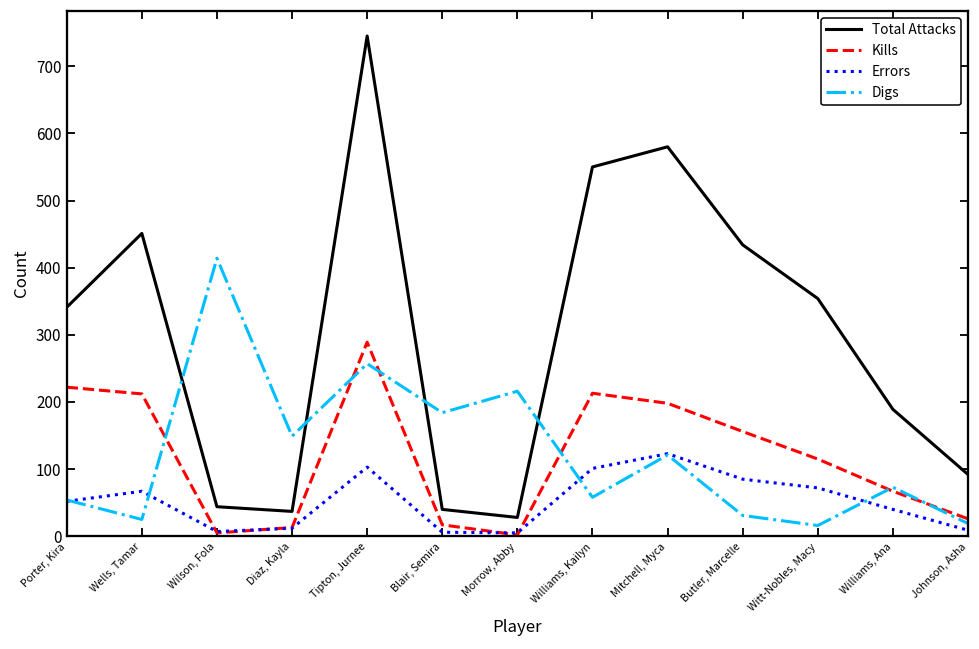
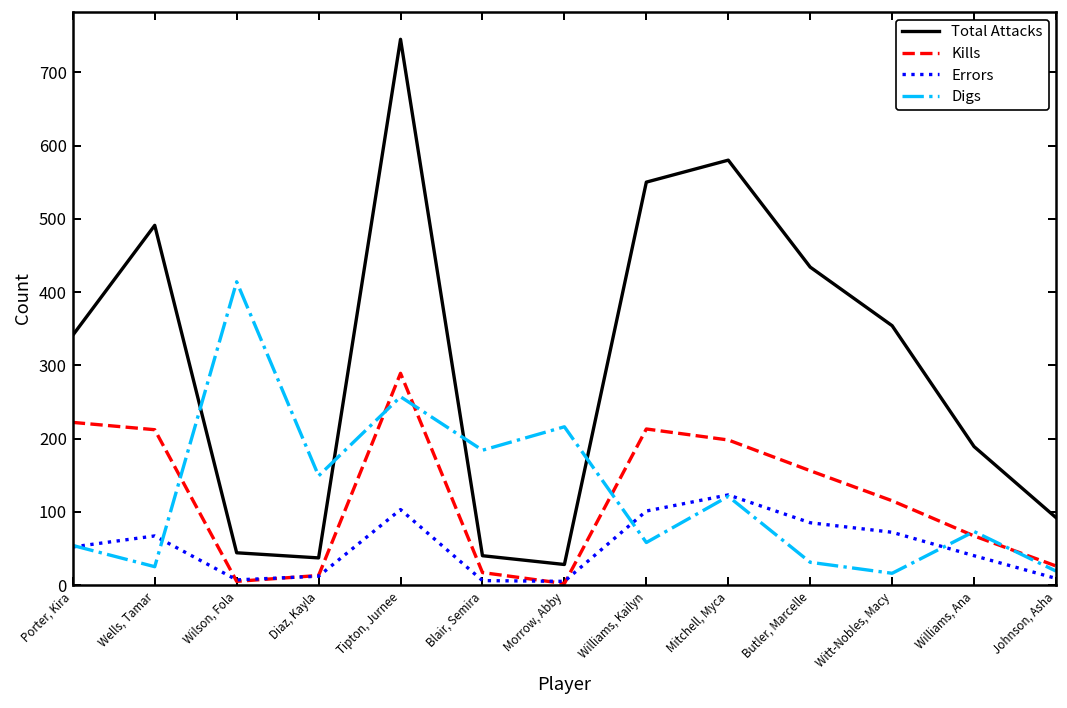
Total Attacks, Wells, Tamar: 450 -> 490
